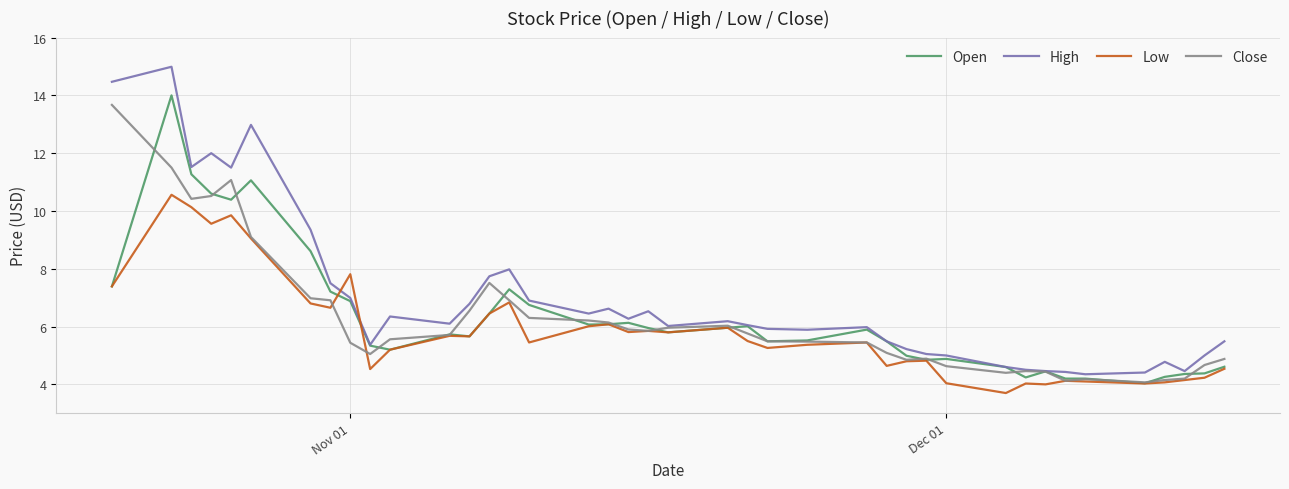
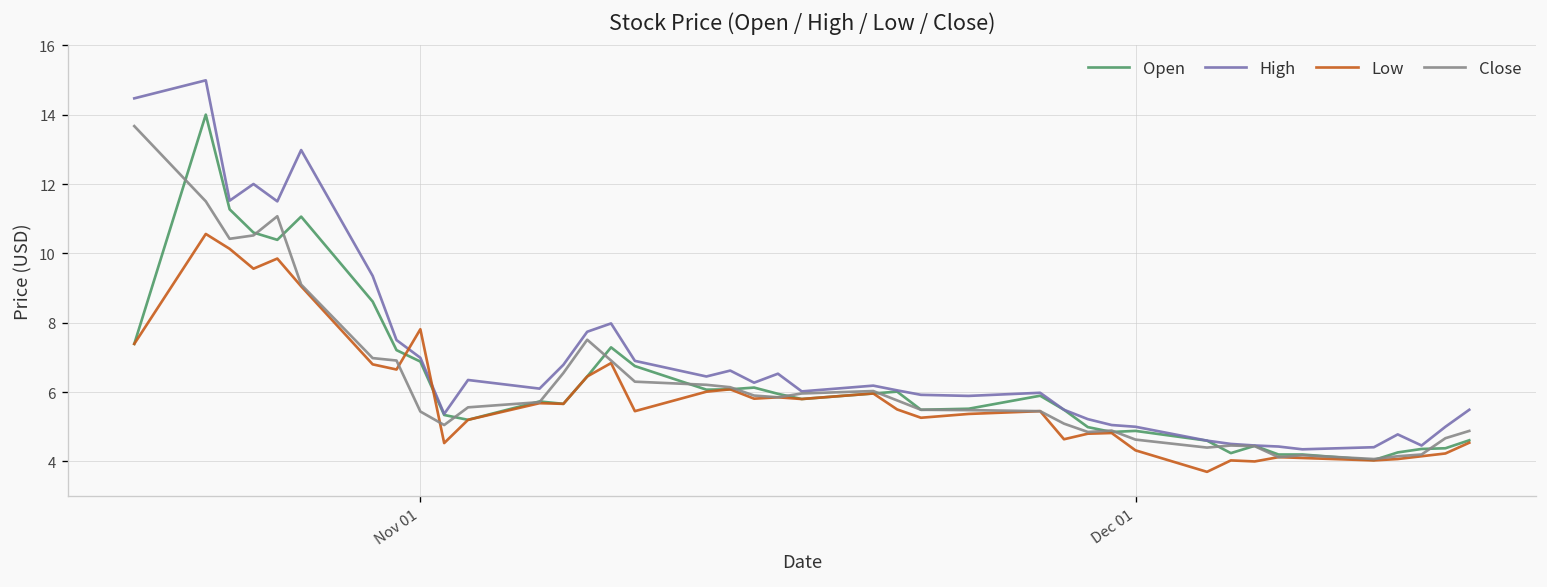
Low, Dec 01: 4.0 -> 4.3
